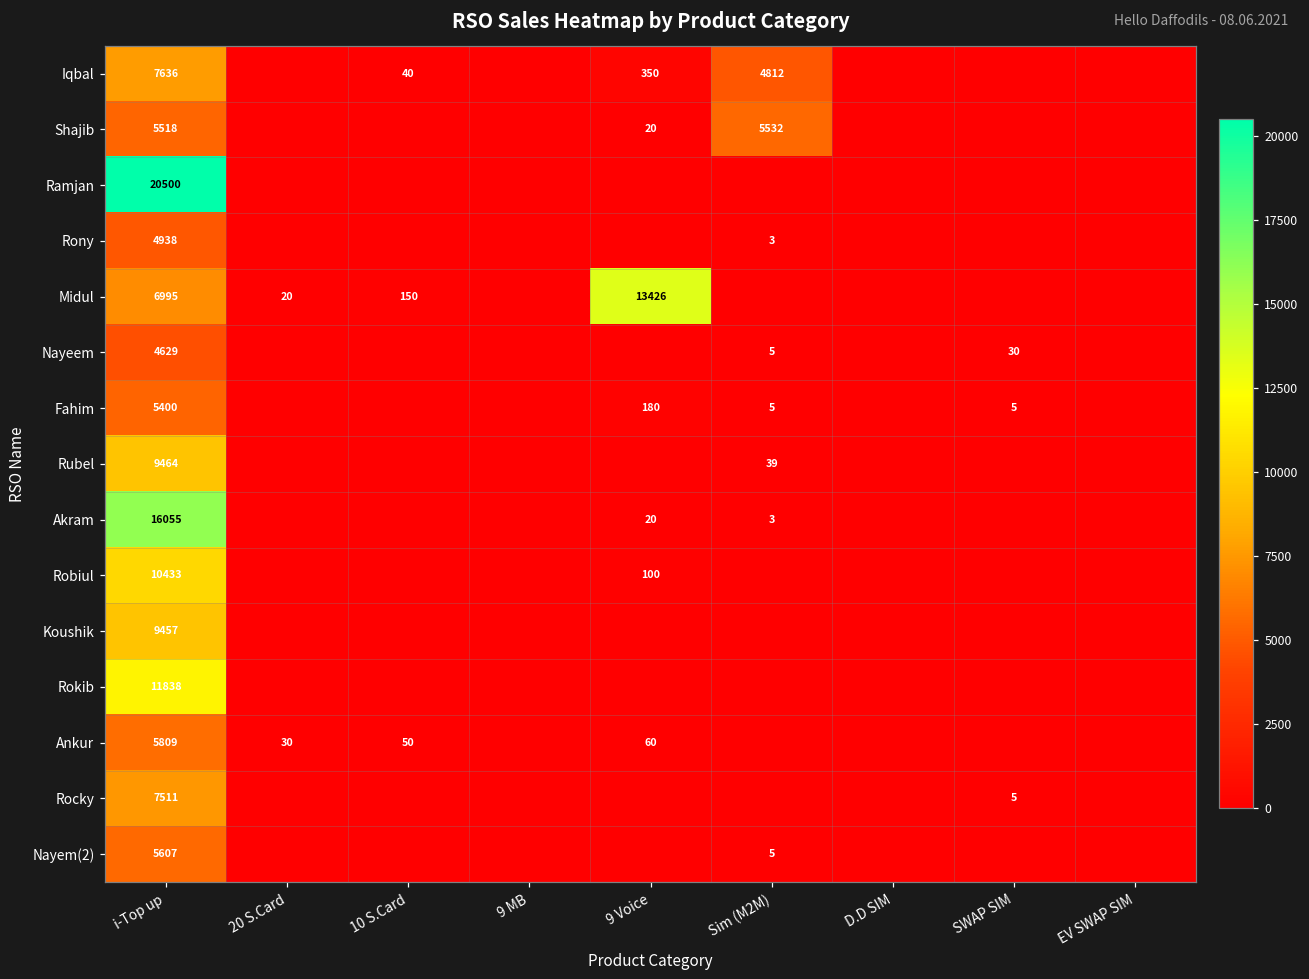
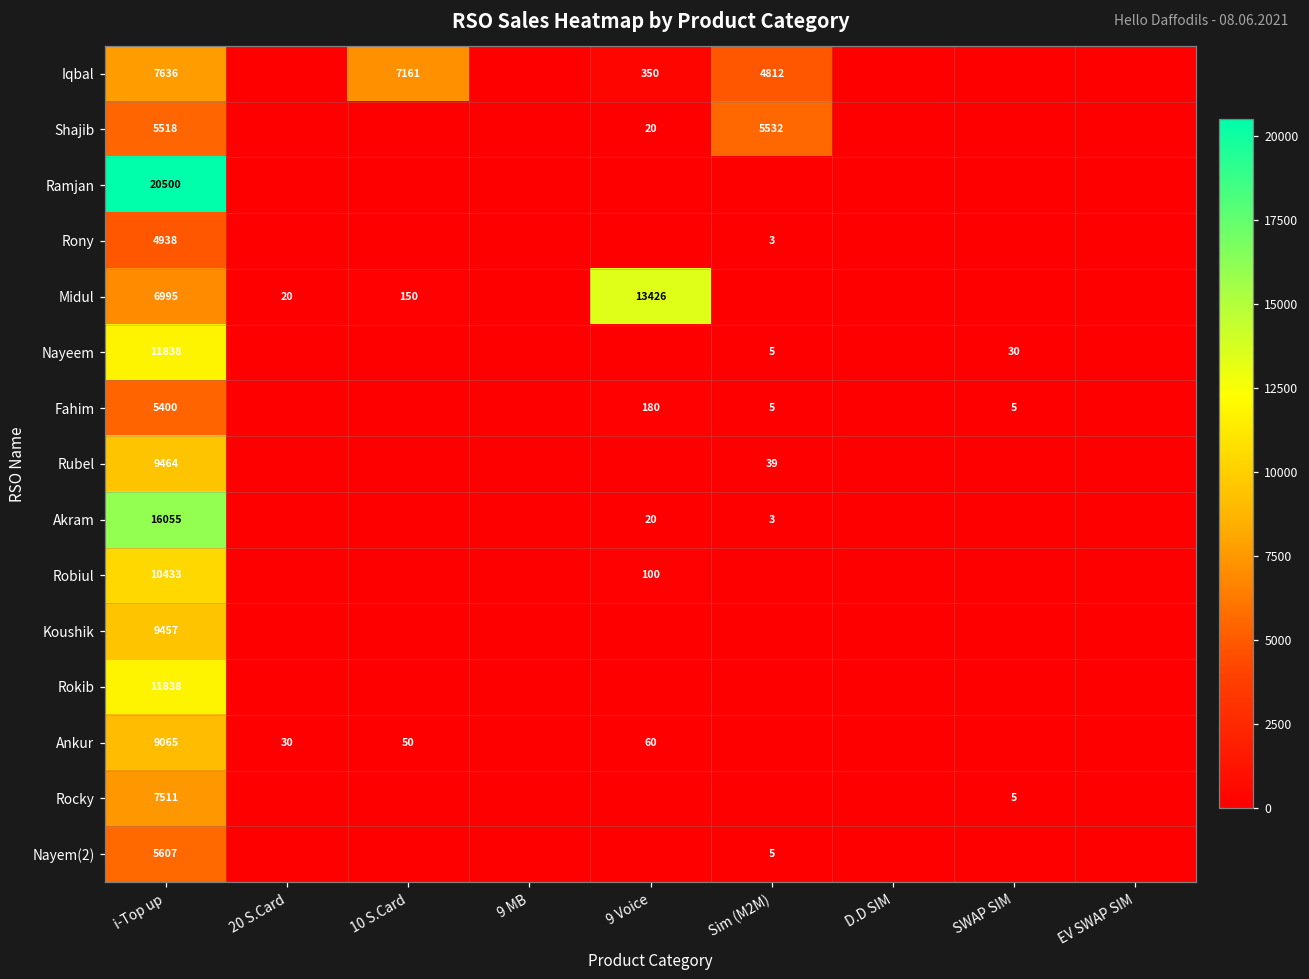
Iqbal, 10 S.Card: 40 -> 7161
Nayeem, i-Top up: 4629 -> 11838
Ankur, i-Top up: 5809 -> 9065
